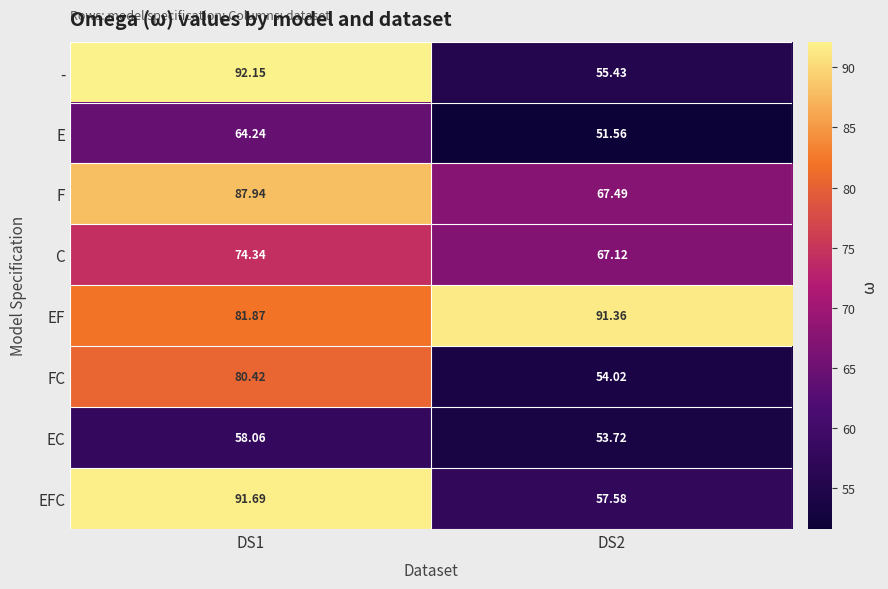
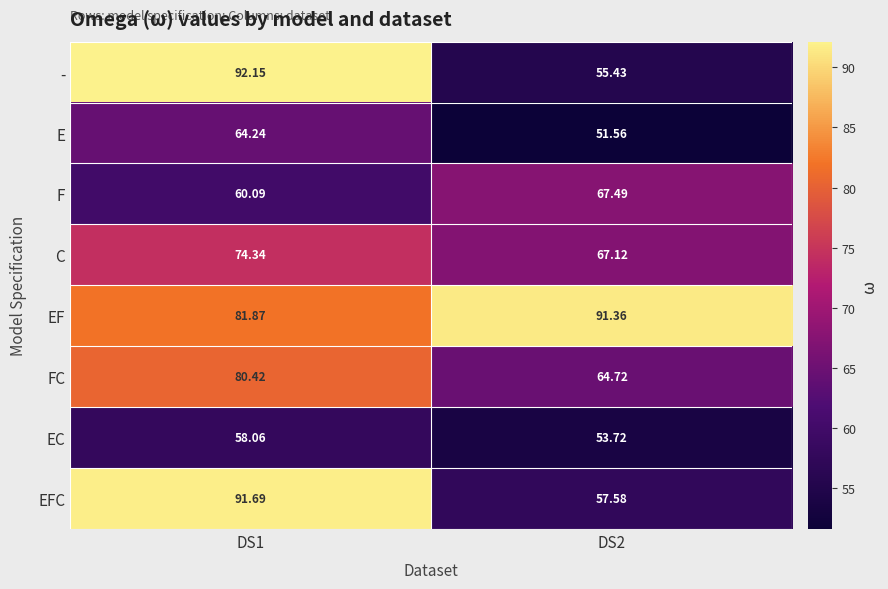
F, DS1: 87.94 -> 60.09
FC, DS2: 54.02 -> 64.72
